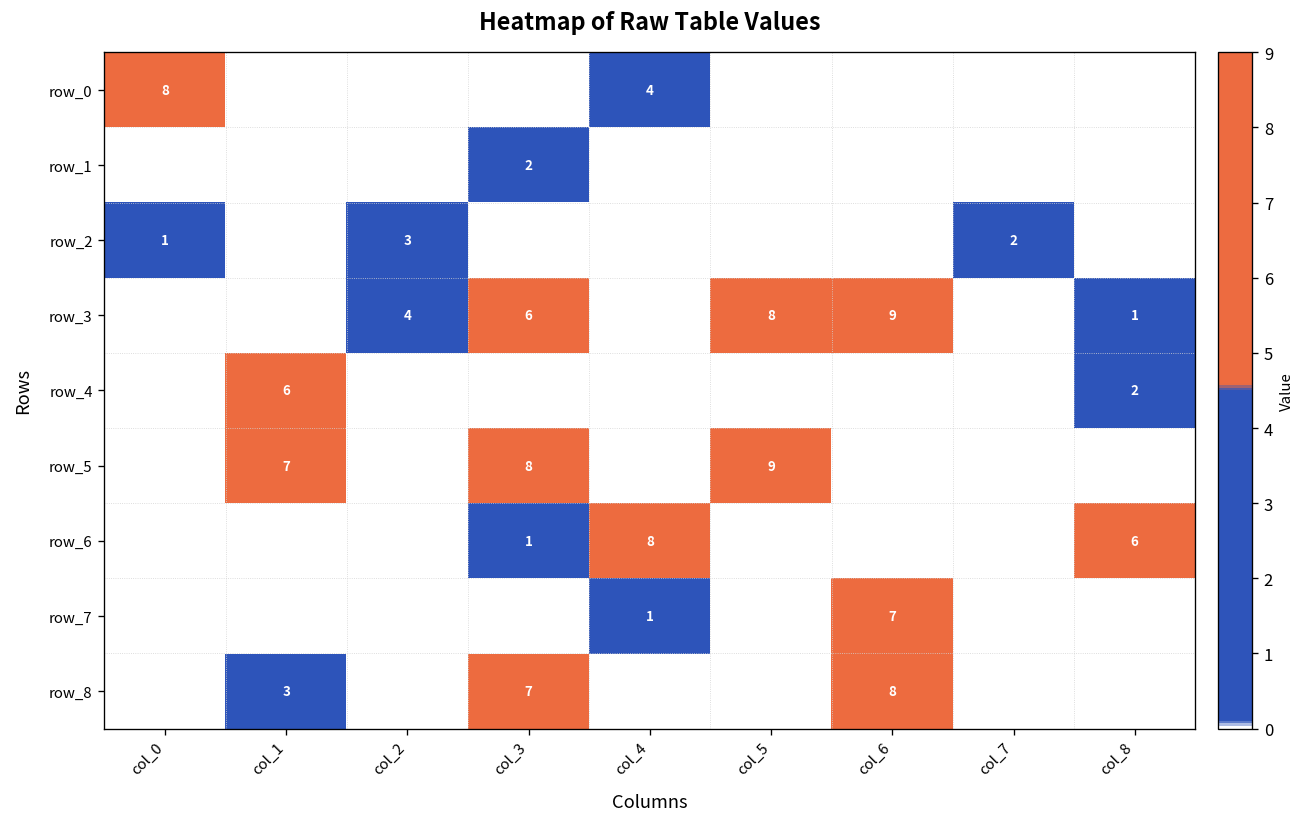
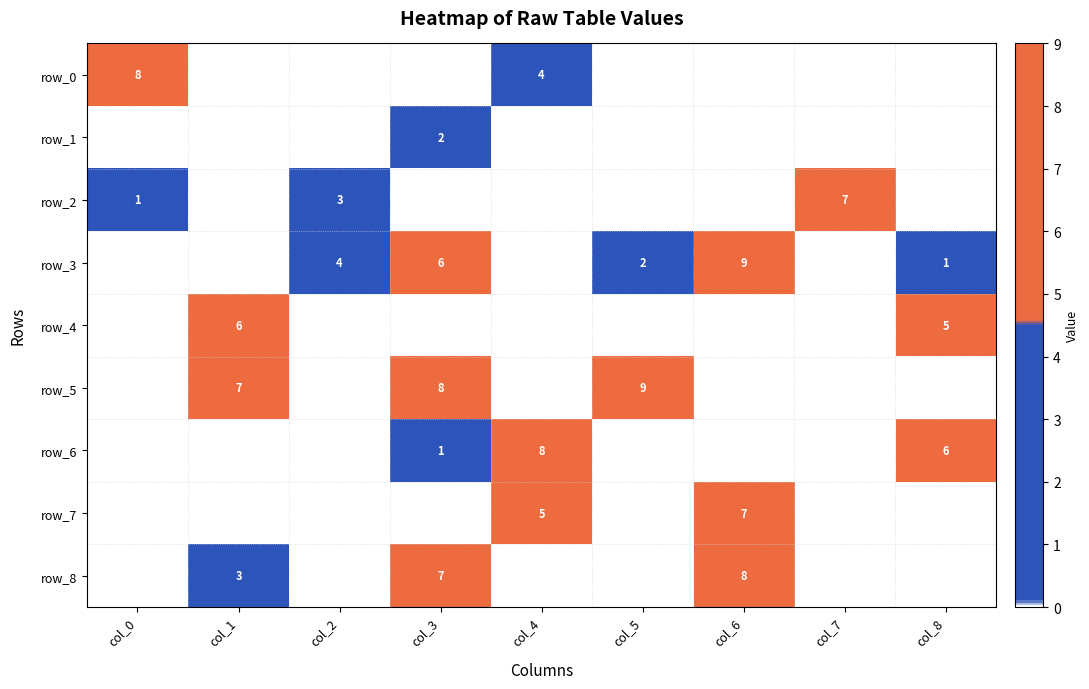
row_2, col_7: 2 -> 7
row_3, col_5: 8 -> 2
row_4, col_8: 2 -> 5
row_7, col_4: 1 -> 5
